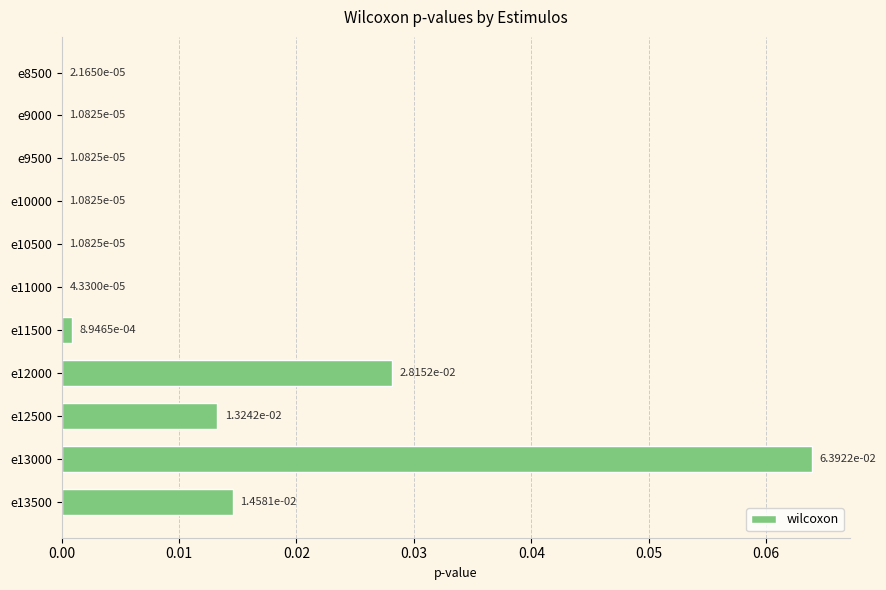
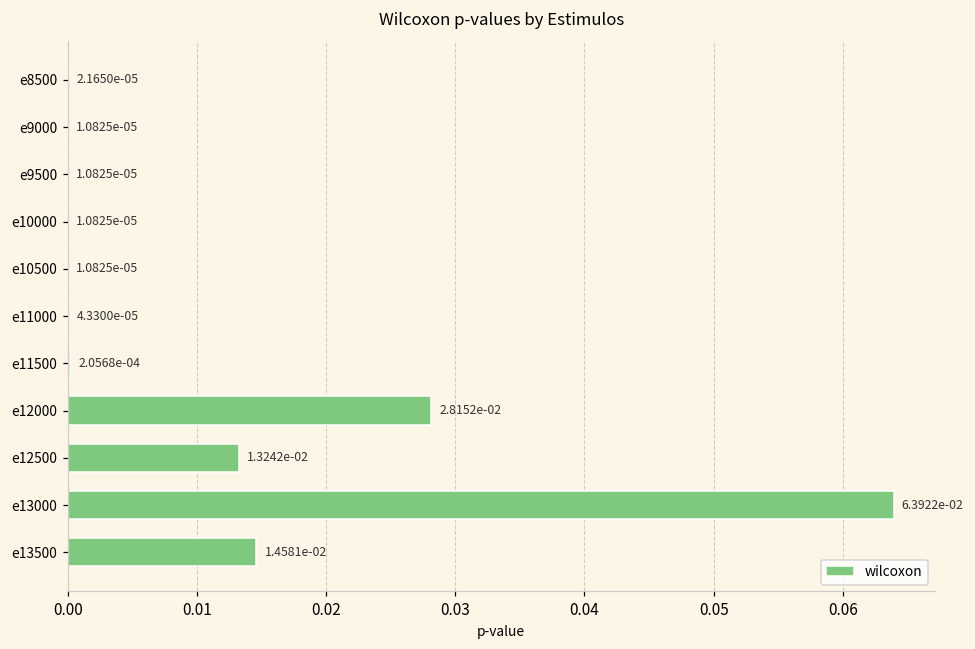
e11500: 8.9465e-04 -> 2.0568e-04
